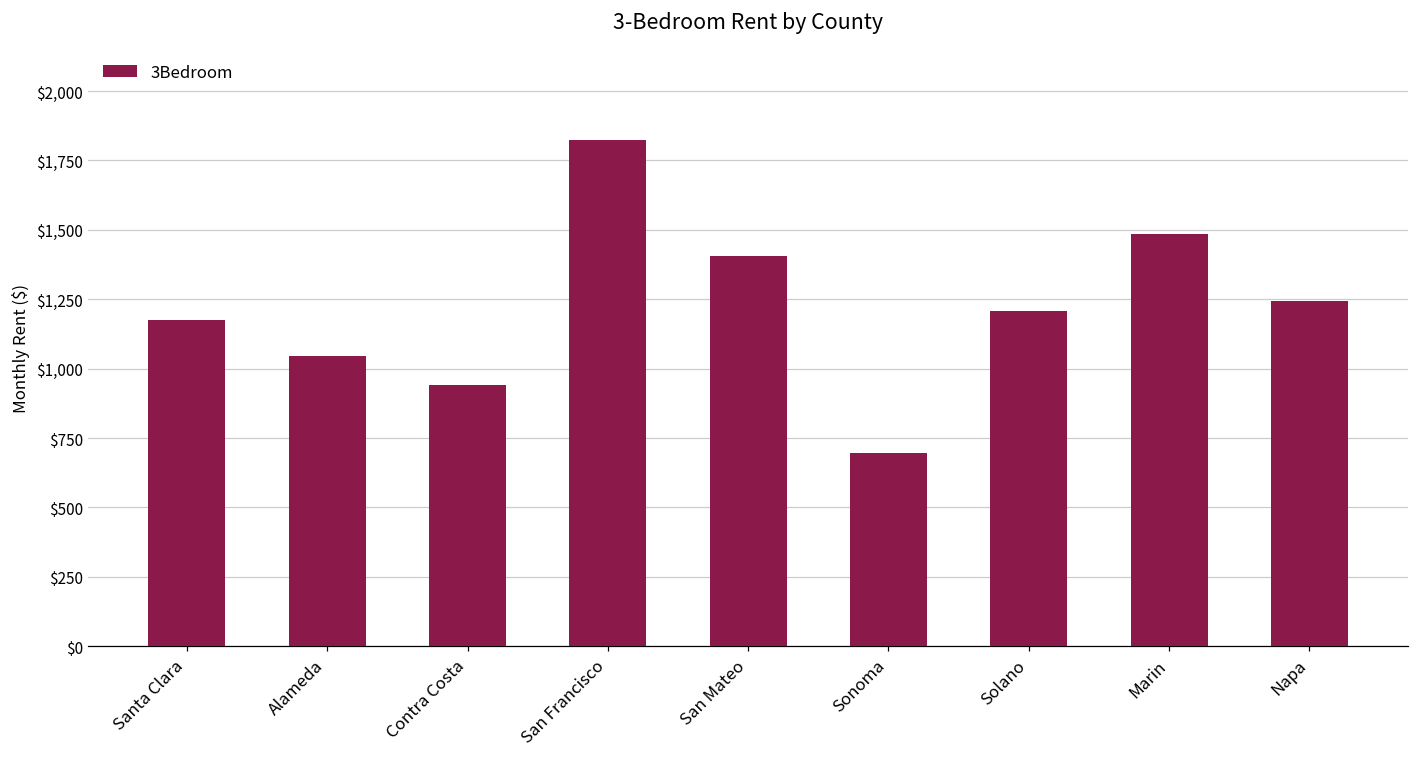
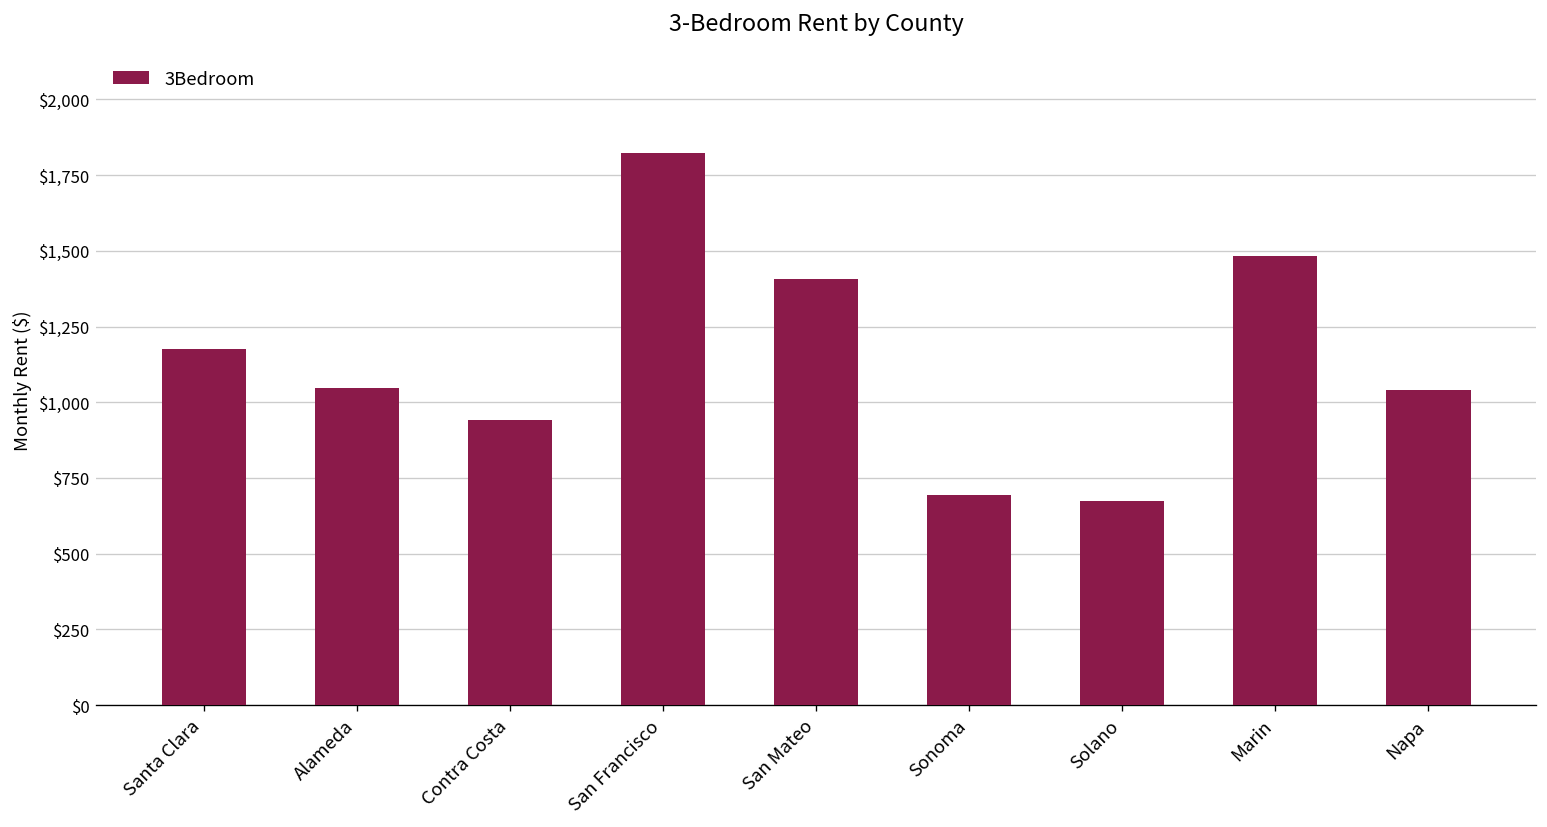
Solano: $1,210 -> $670
Napa: $1,240 -> $1,040
